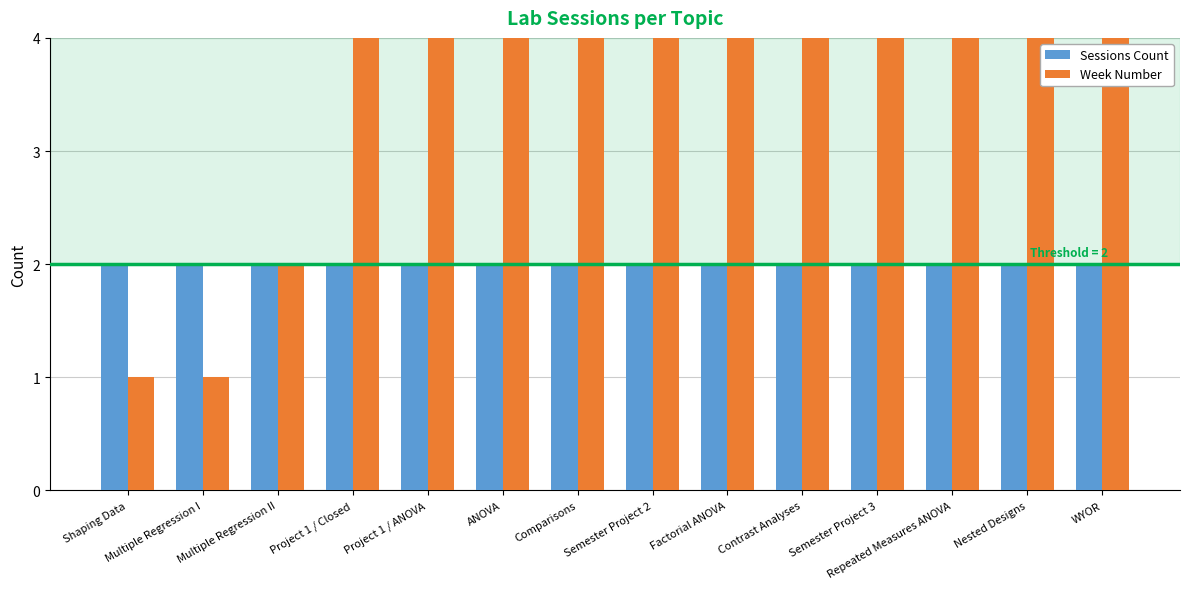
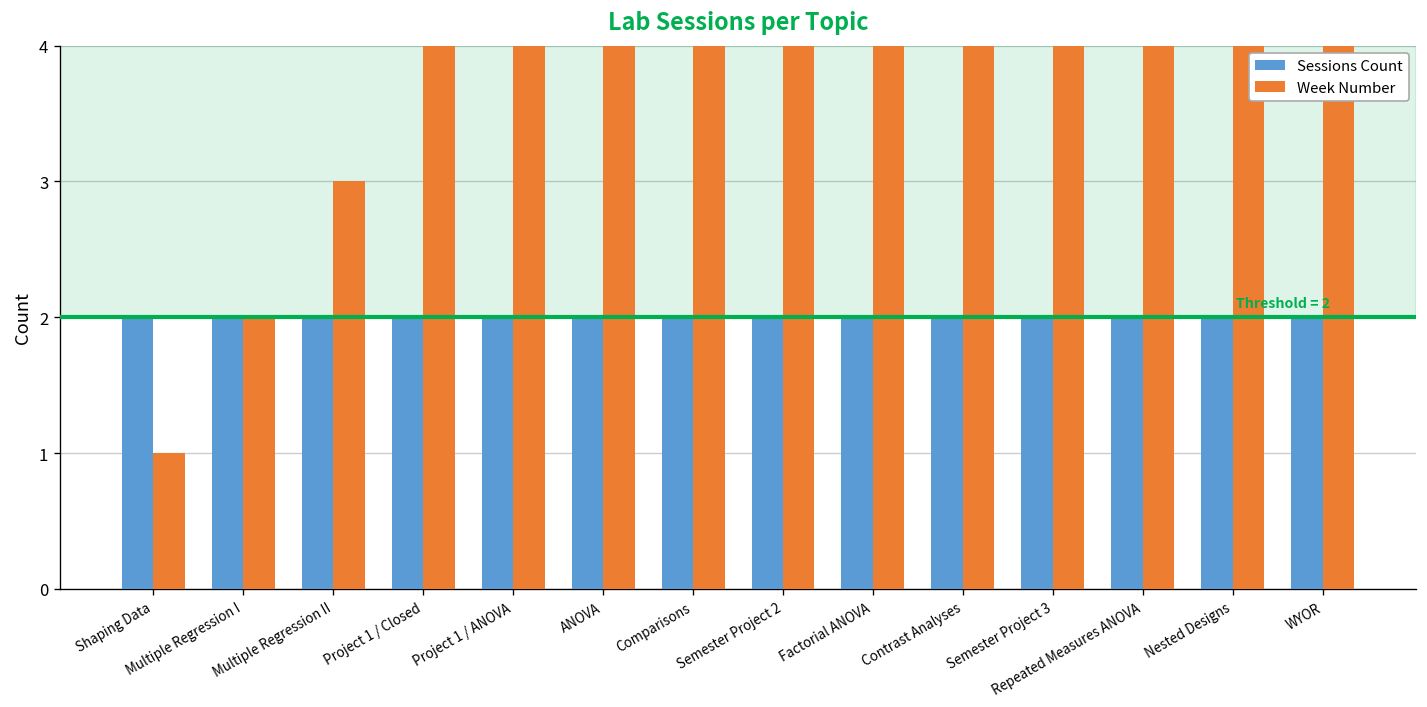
Week Number, Multiple Regression I: 1 -> 2
Week Number, Multiple Regression II: 2 -> 3
